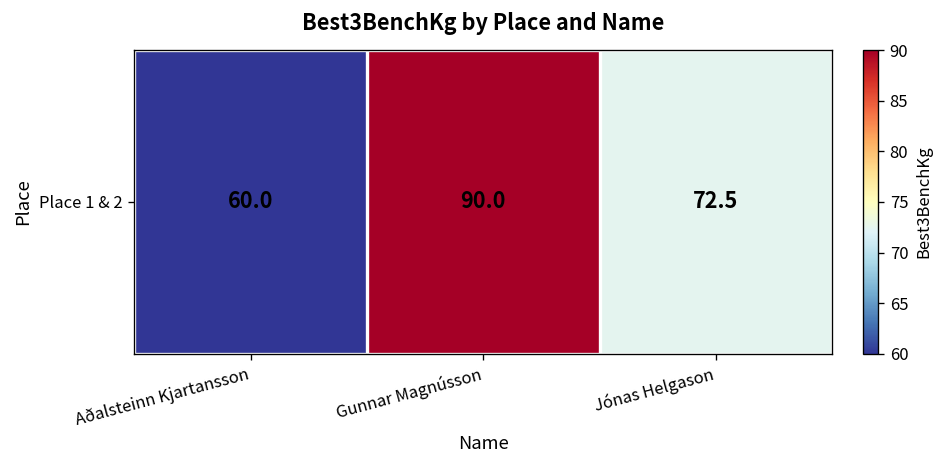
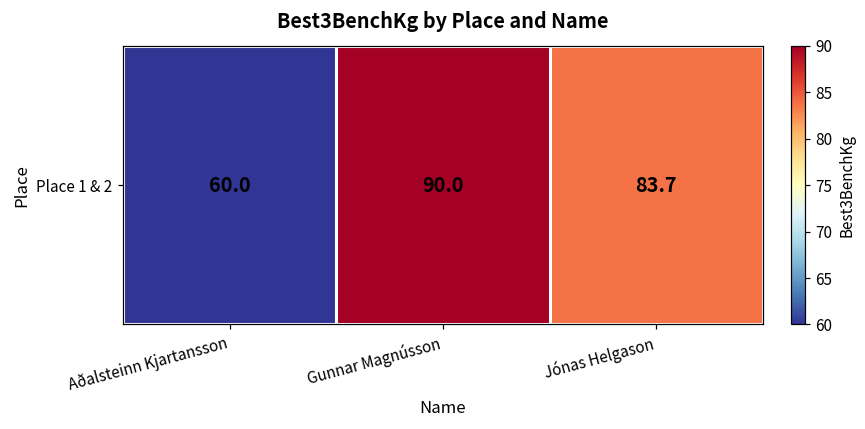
Place 1 & 2, Jónas Helgason: 72.5 -> 83.7
